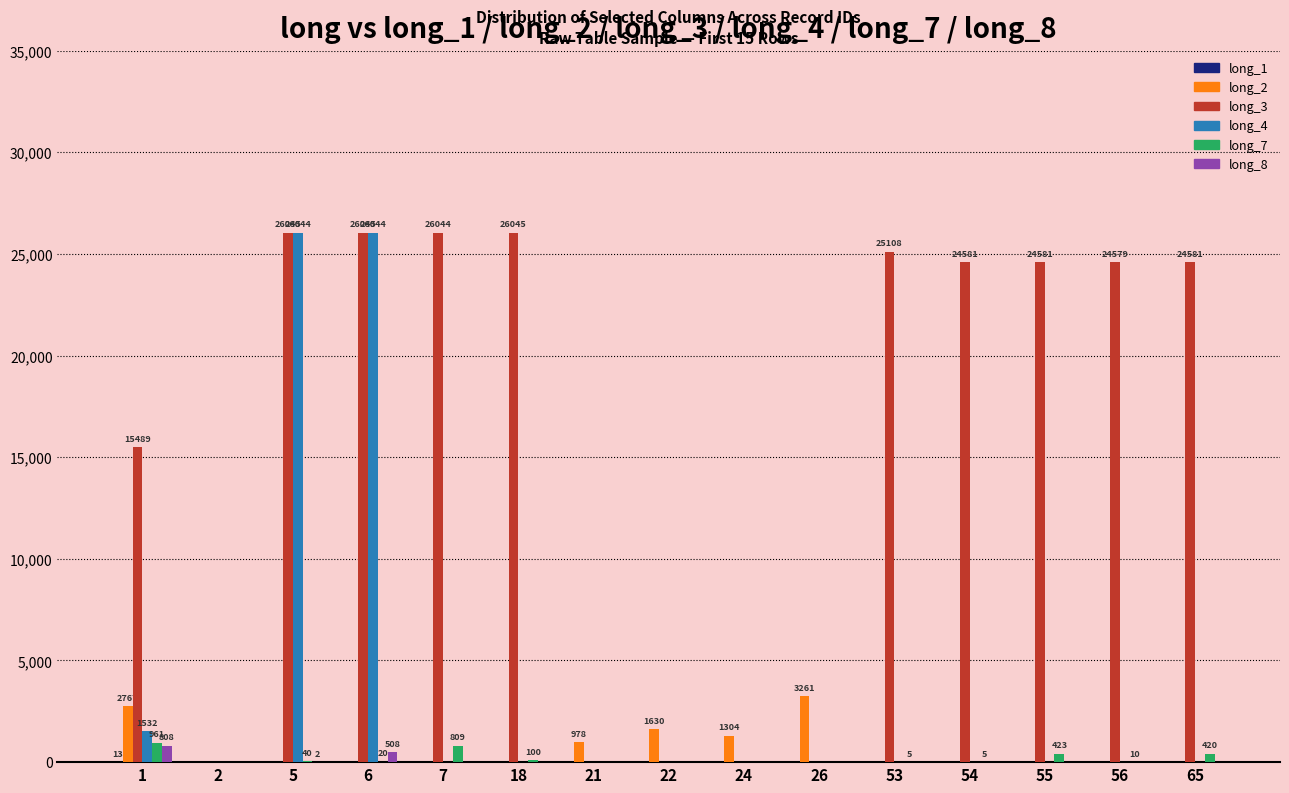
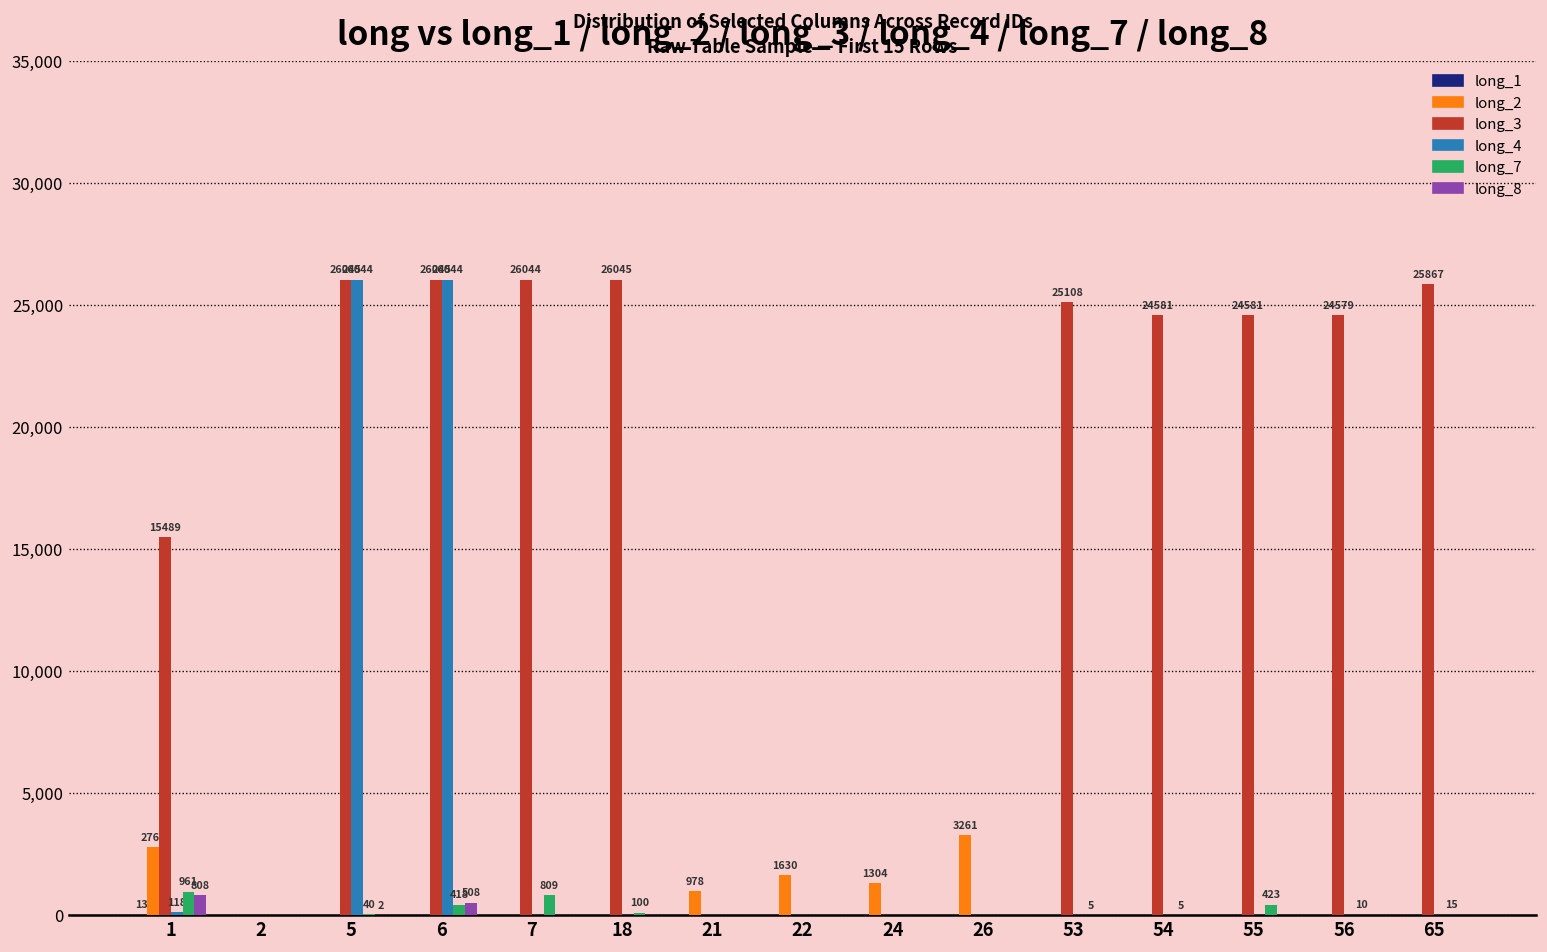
long_4, 1: 1532 -> 118
long_7, 6: 20 -> 418
long_3, 65: 24581 -> 25867
long_7, 65: 420 -> 15
